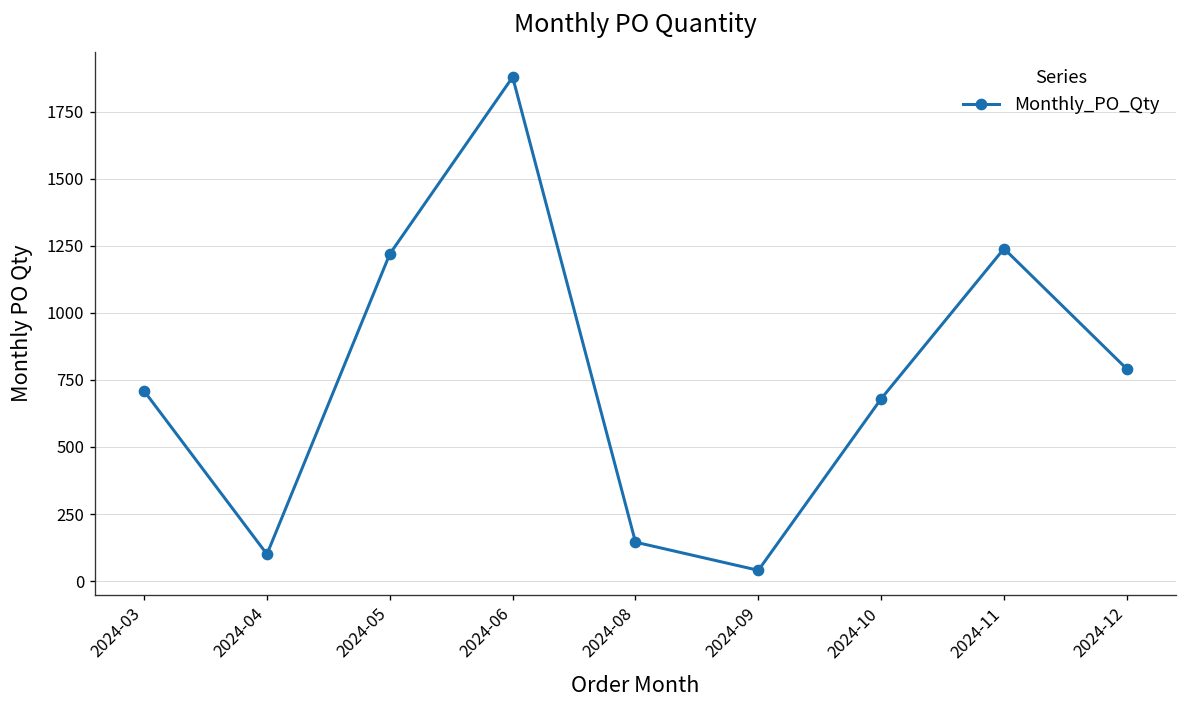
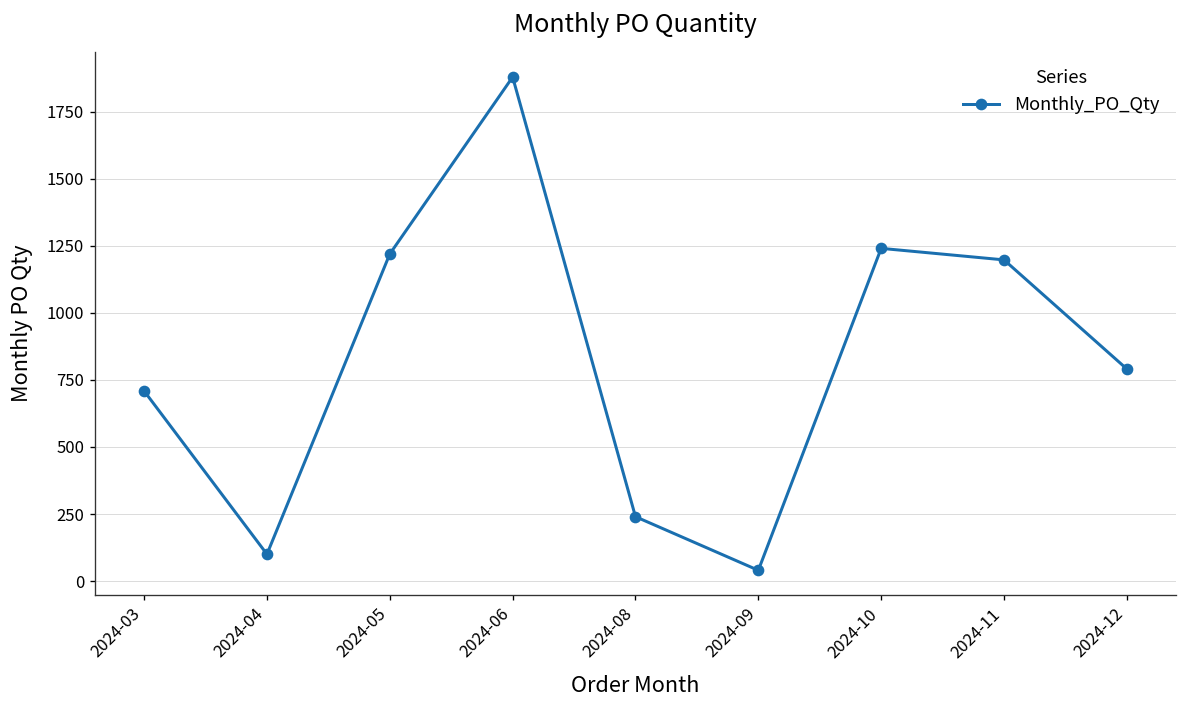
2024-08: 150 -> 240
2024-10: 680 -> 1240
2024-11: 1240 -> 1200
